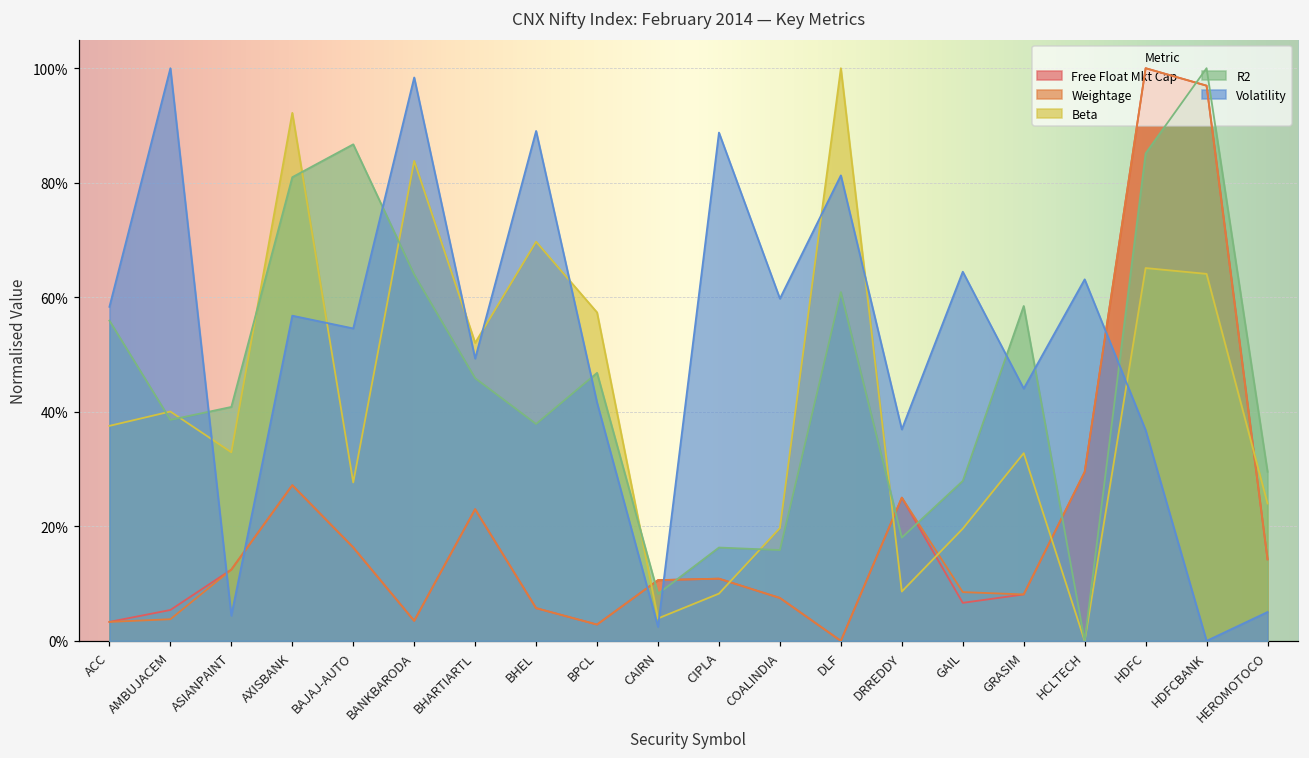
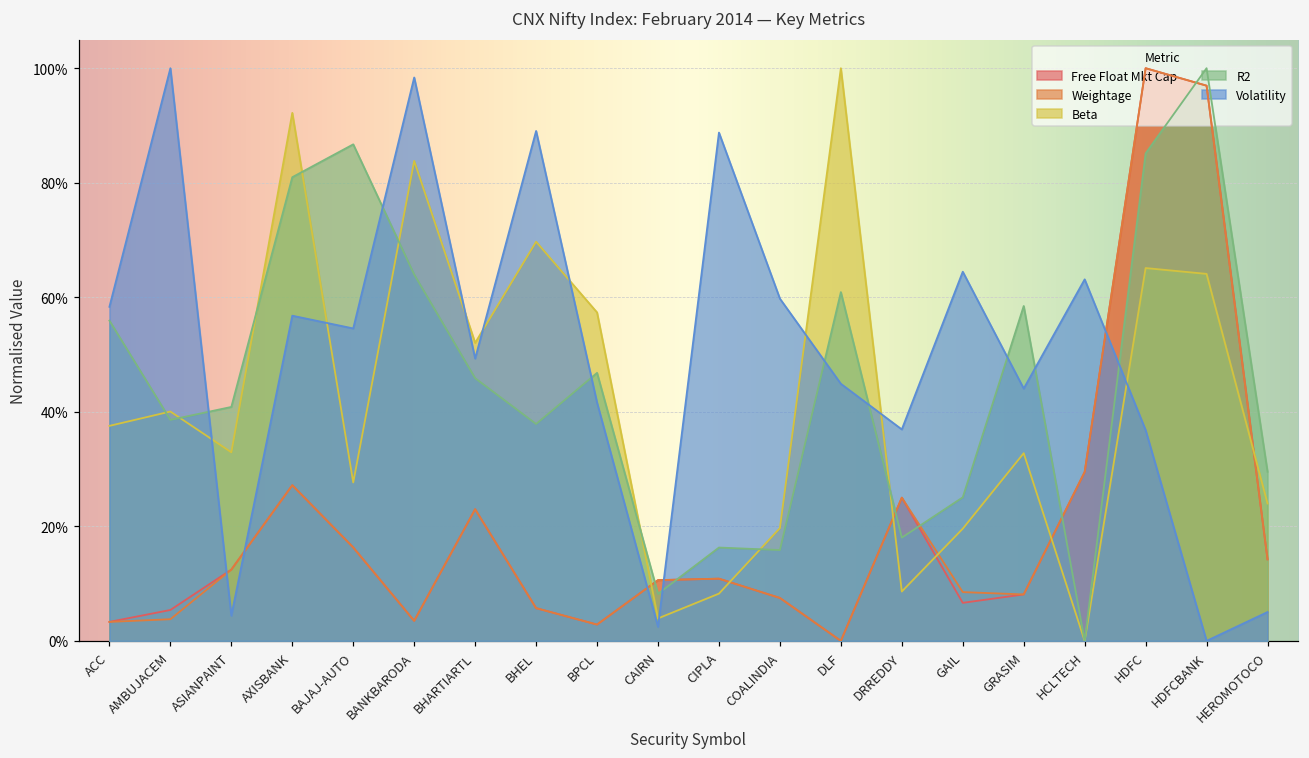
Volatility, DLF: 81% -> 45%
R2, GAIL: 28% -> 25%
